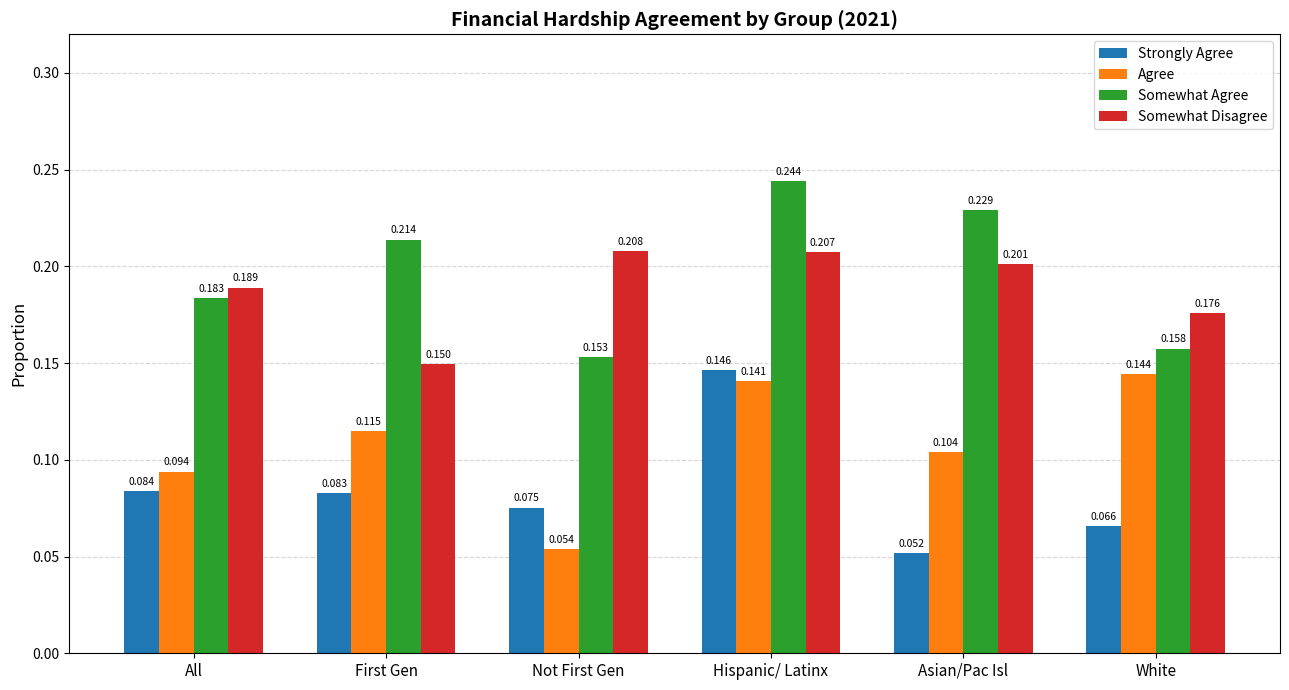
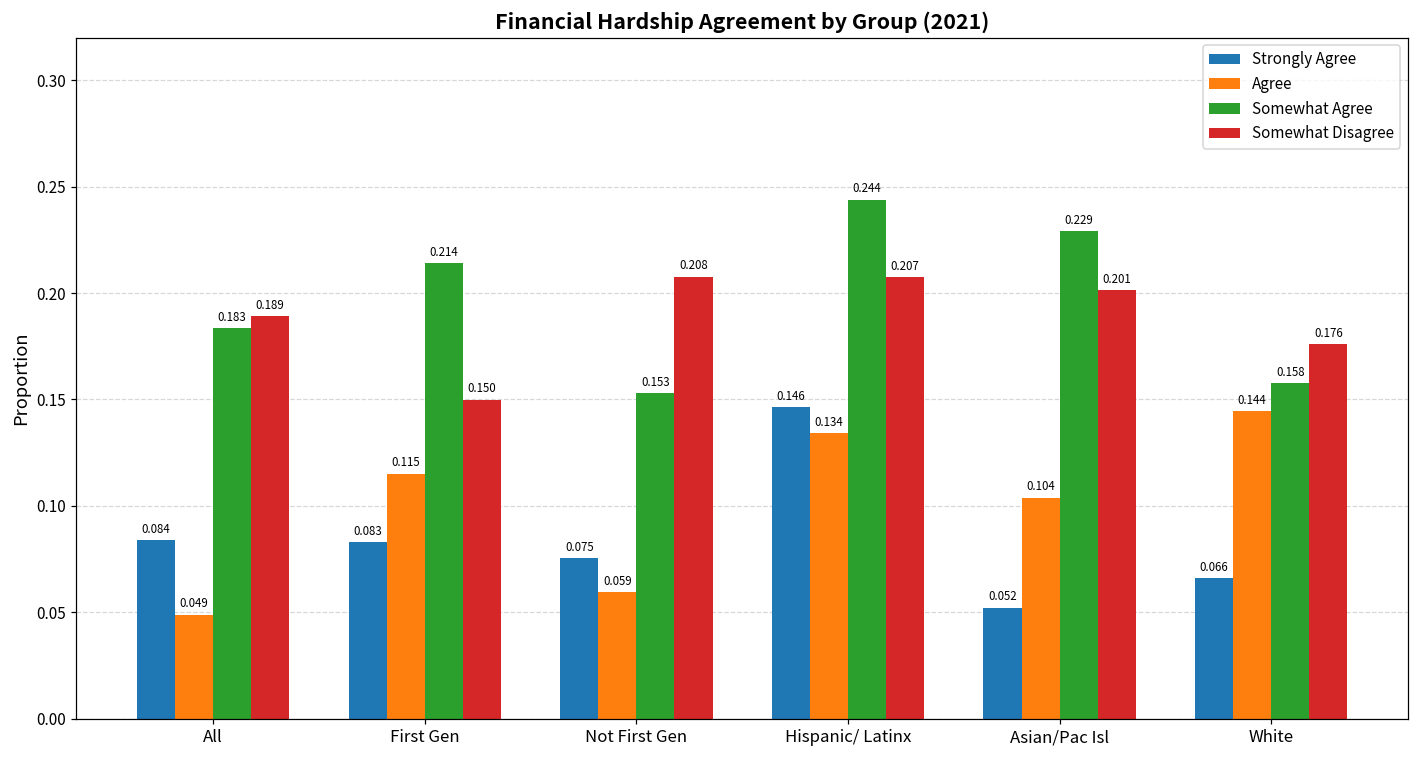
Agree, All: 0.094 -> 0.049
Agree, Not First Gen: 0.054 -> 0.059
Agree, Hispanic/ Latinx: 0.141 -> 0.134
